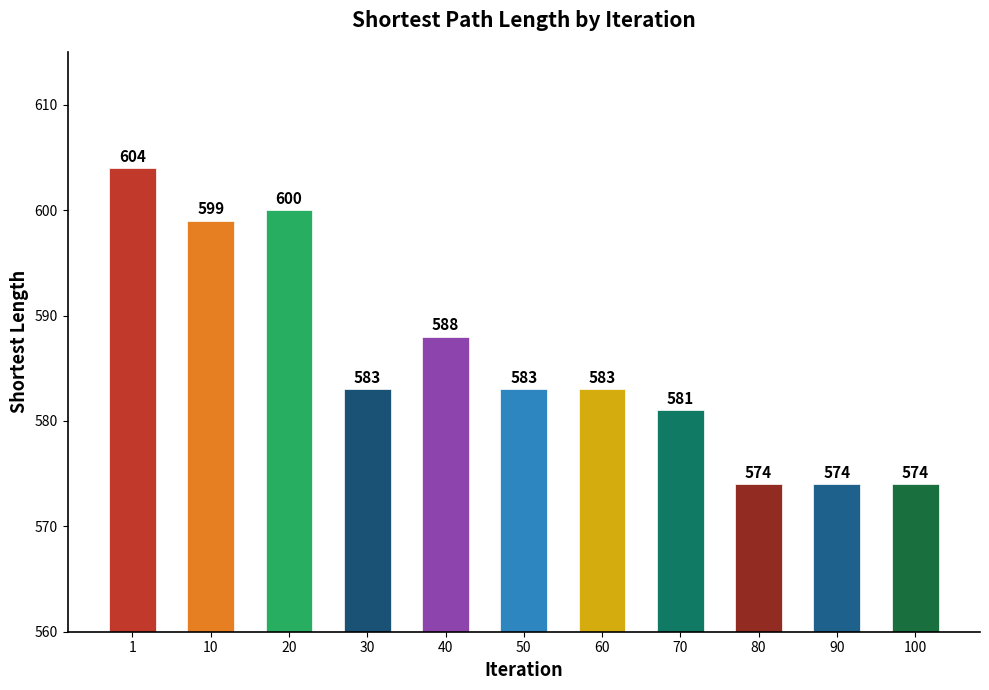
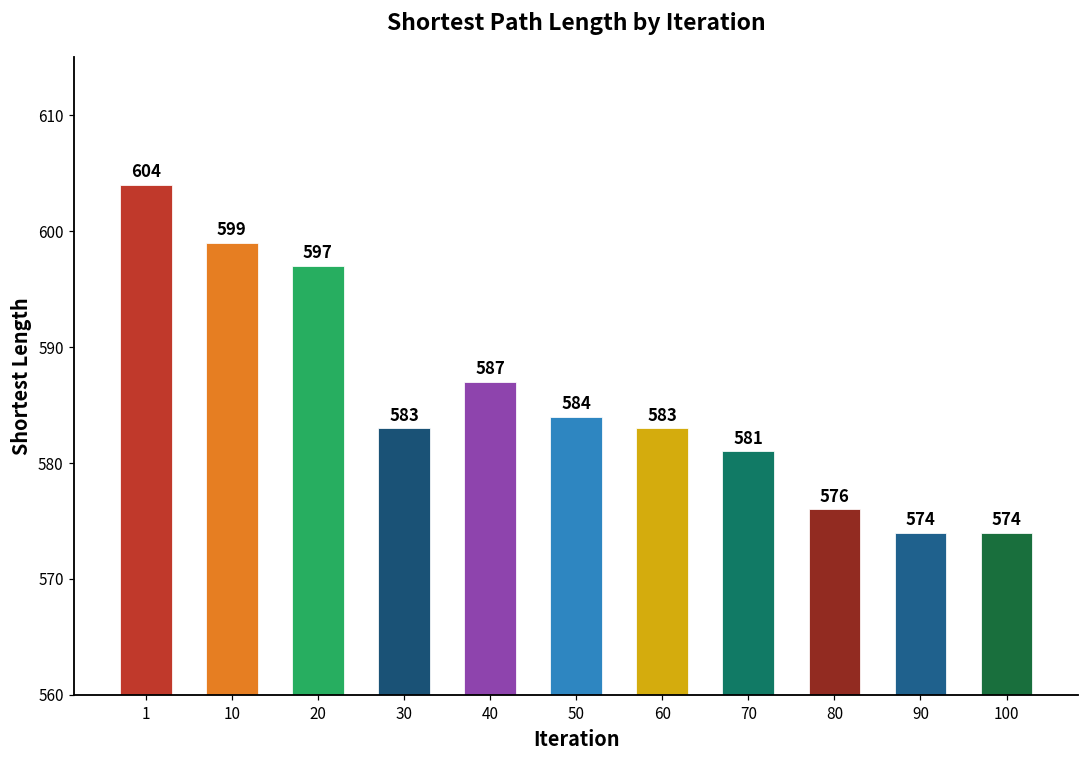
20: 600 -> 597
40: 588 -> 587
50: 583 -> 584
80: 574 -> 576
